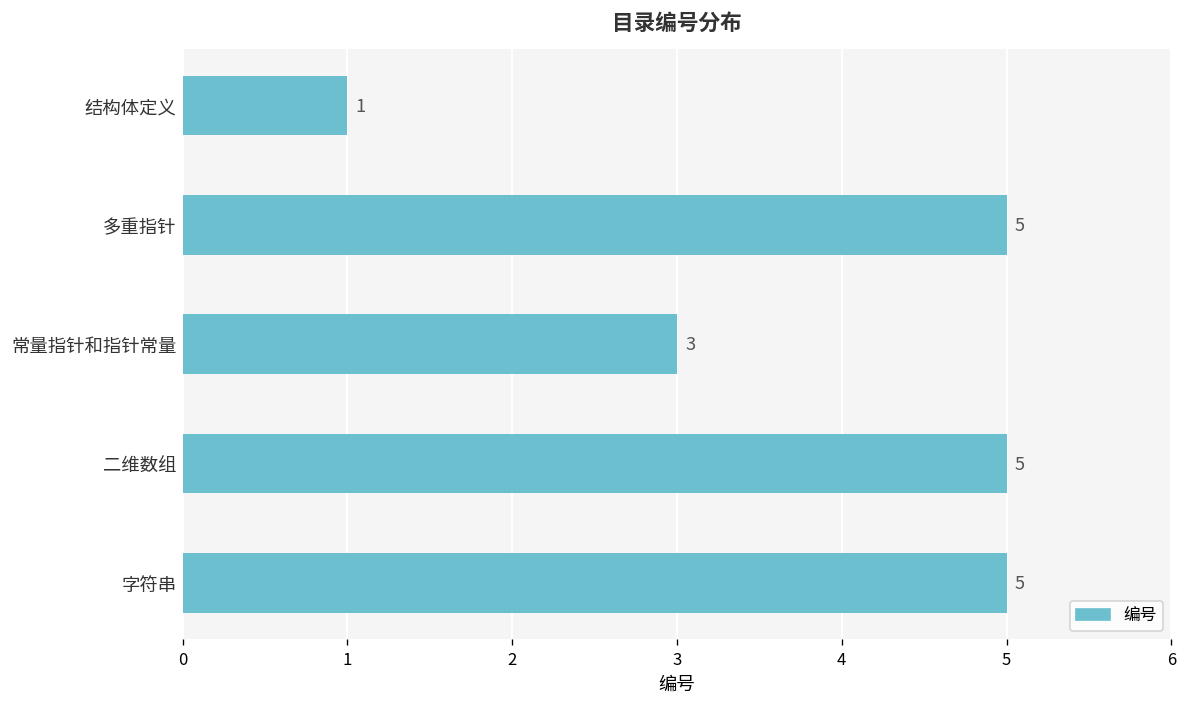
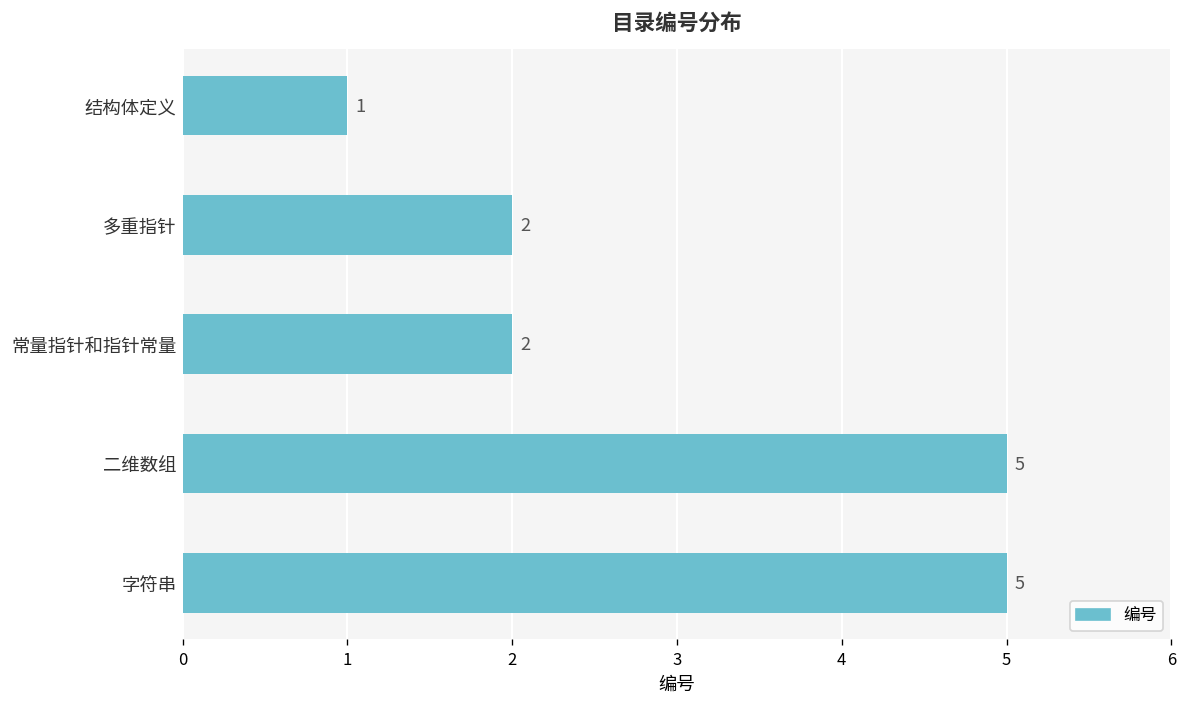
多重指针: 5 -> 2
常量指针和指针常量: 3 -> 2
